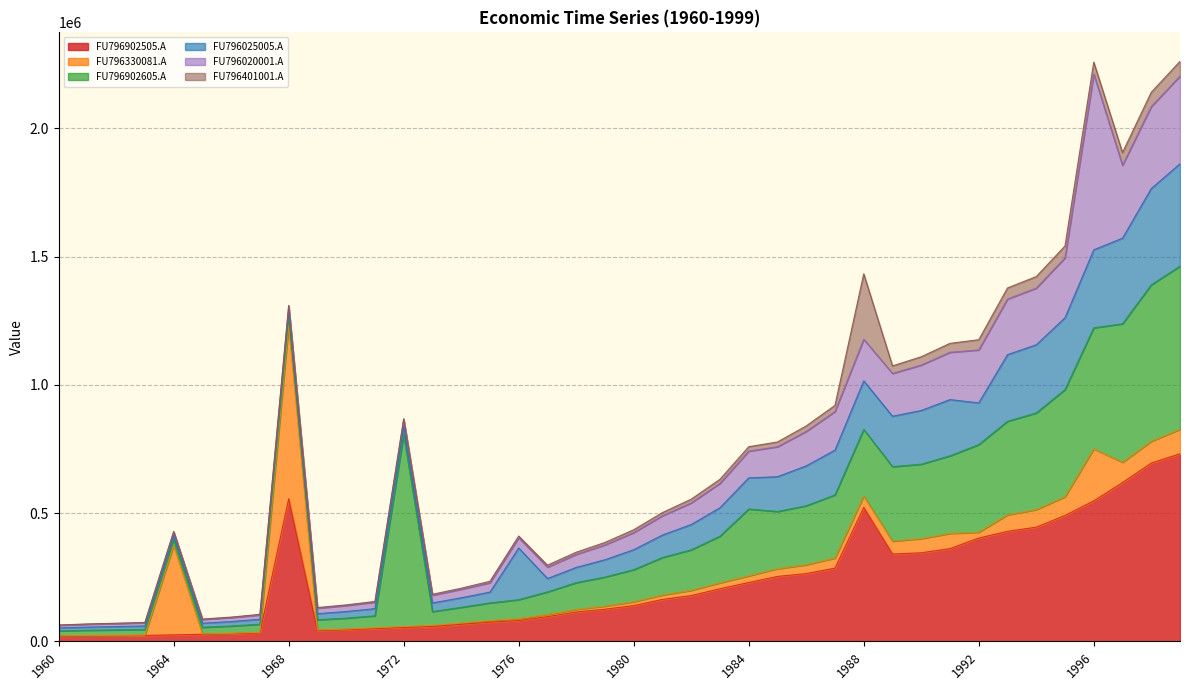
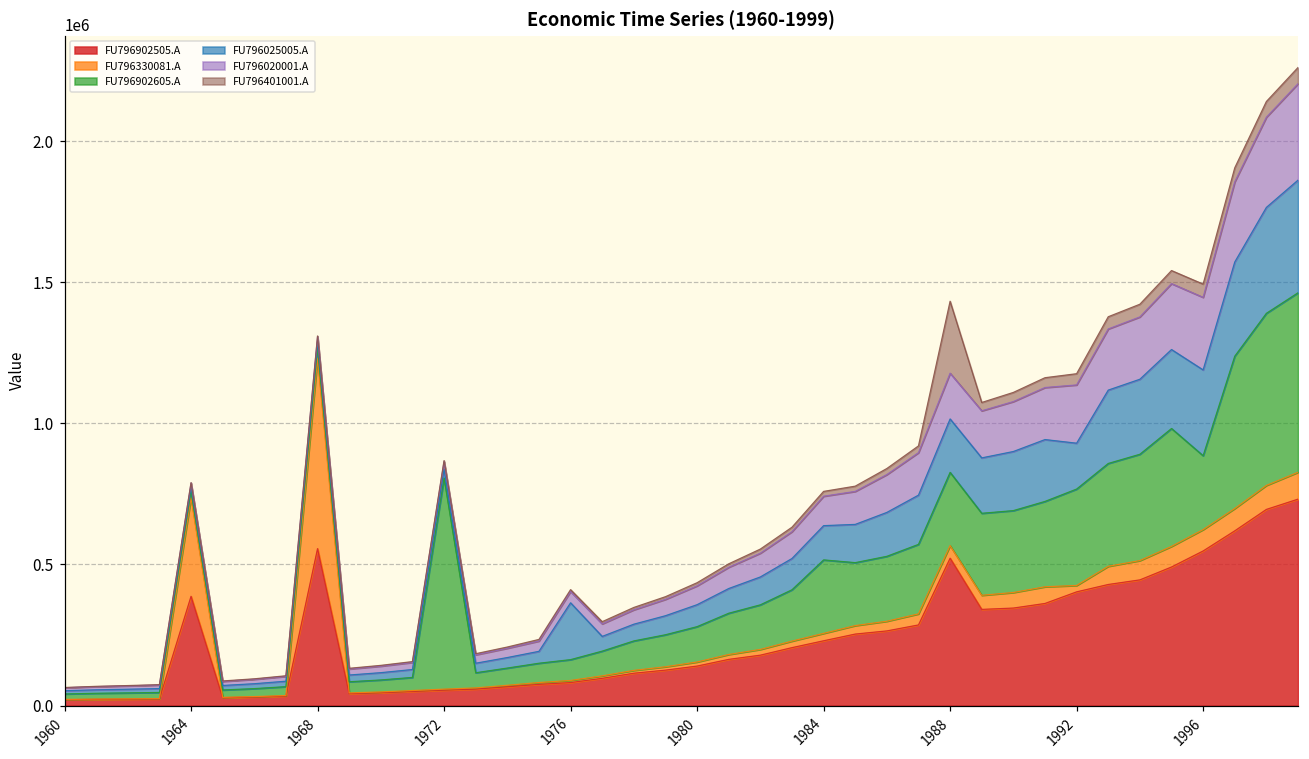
FU796902505.A, 1964: 30000 -> 390000
FU796330081.A, 1996: 200000 -> 80000
FU796902605.A, 1996: 470000 -> 260000
FU796020001.A, 1996: 680000 -> 260000
